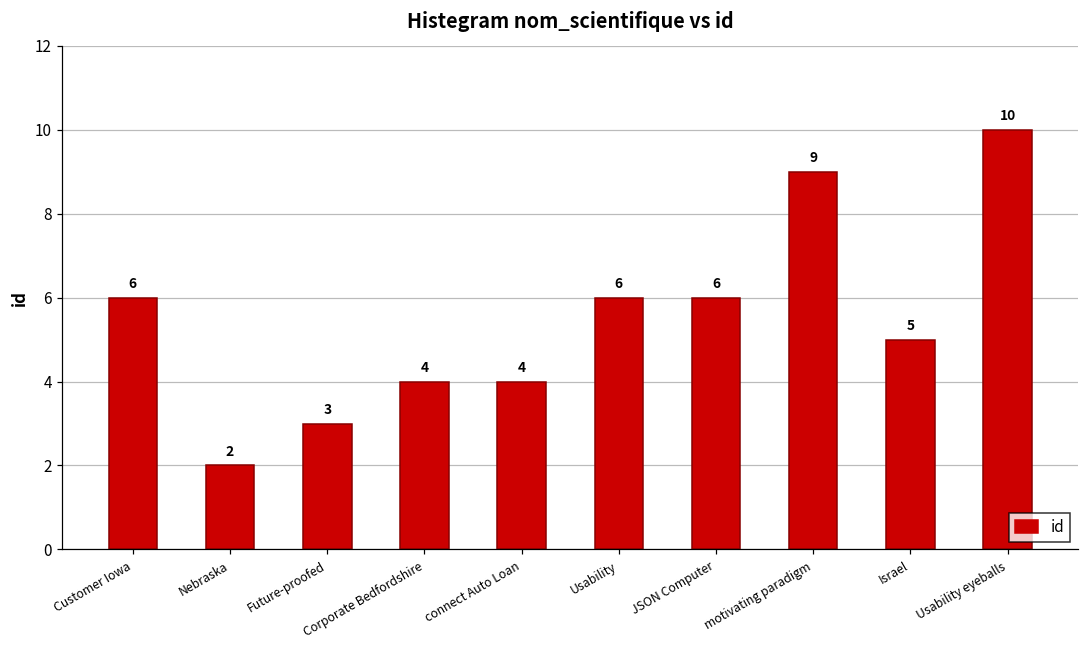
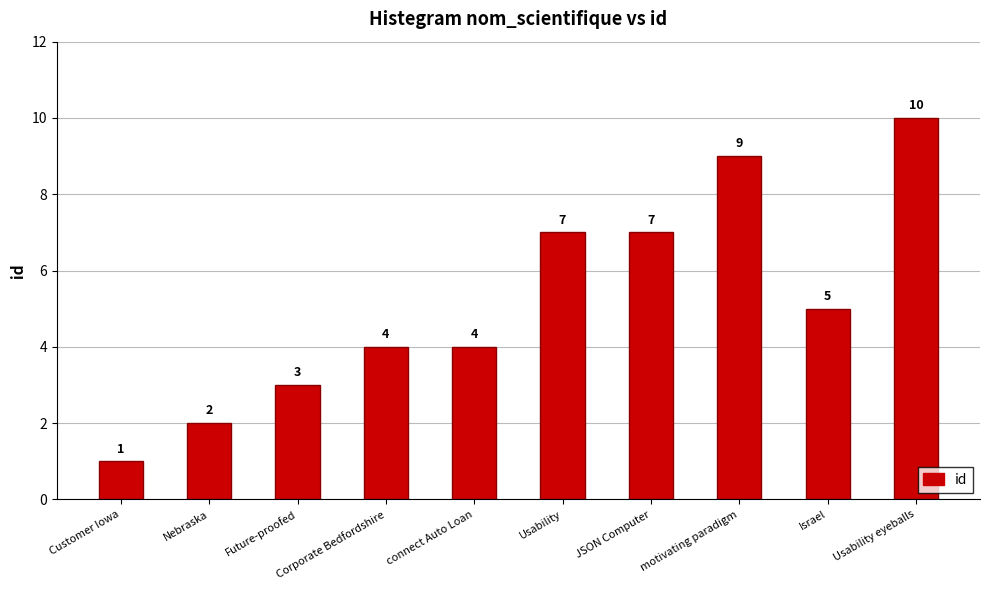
Customer Iowa: 6 -> 1
Usability: 6 -> 7
JSON Computer: 6 -> 7
